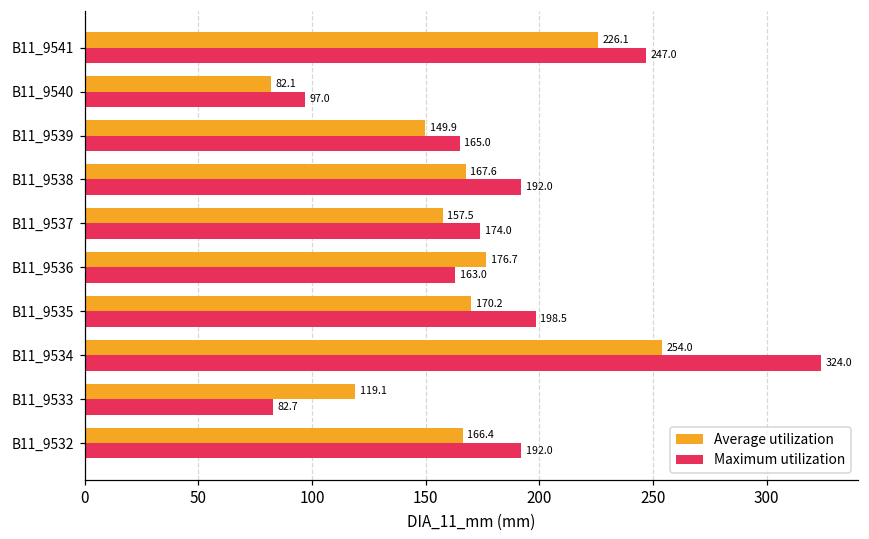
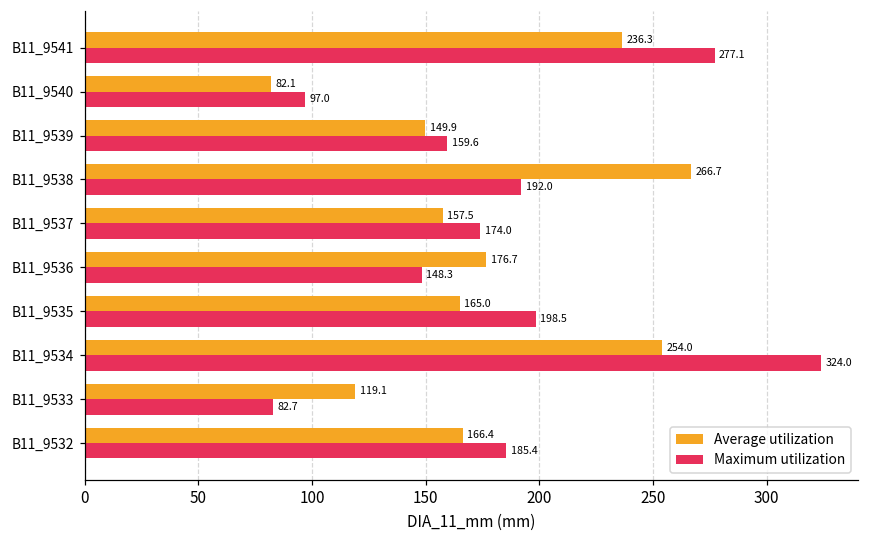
Average utilization, B11_9541: 226.1 -> 236.3
Maximum utilization, B11_9541: 247.0 -> 277.1
Maximum utilization, B11_9539: 165.0 -> 159.6
Average utilization, B11_9538: 167.6 -> 266.7
Maximum utilization, B11_9536: 163.0 -> 148.3
Average utilization, B11_9535: 170.2 -> 165.0
Maximum utilization, B11_9532: 192.0 -> 185.4
